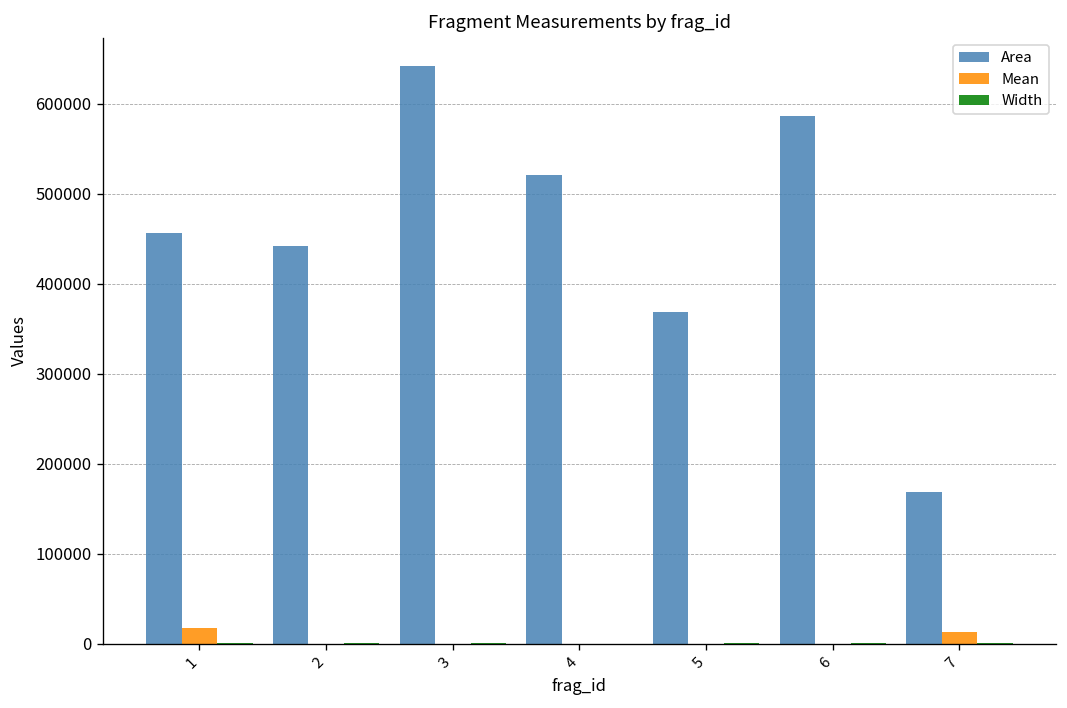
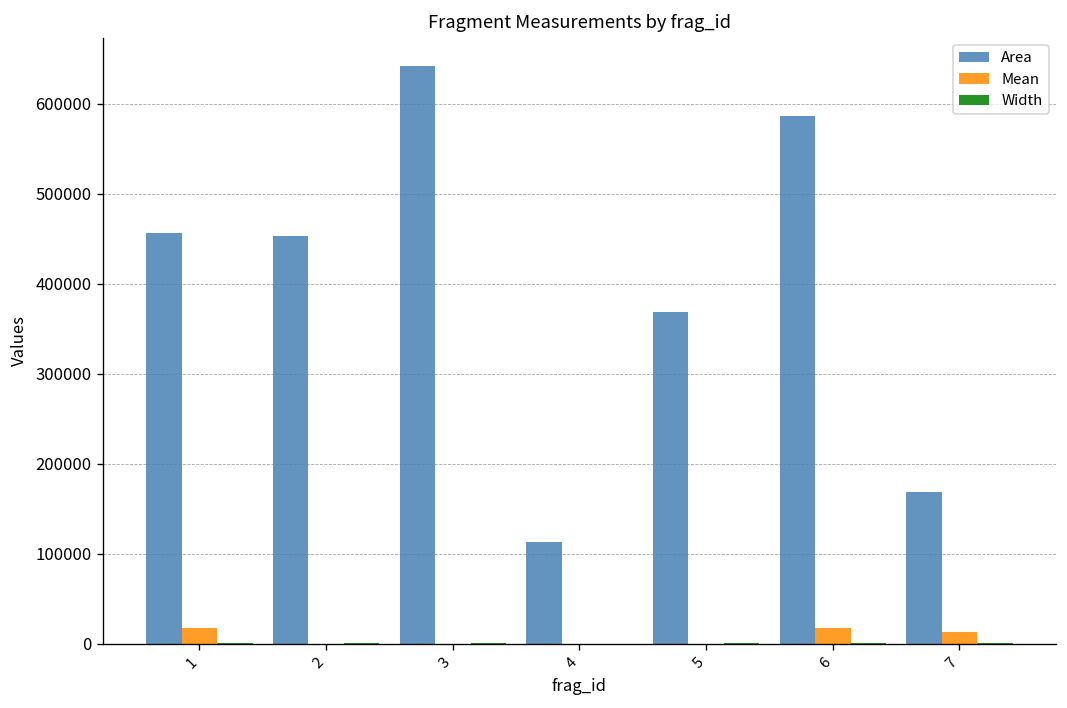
Area, 2: 440000 -> 450000
Area, 4: 520000 -> 110000
Mean, 6: 0 -> 20000
